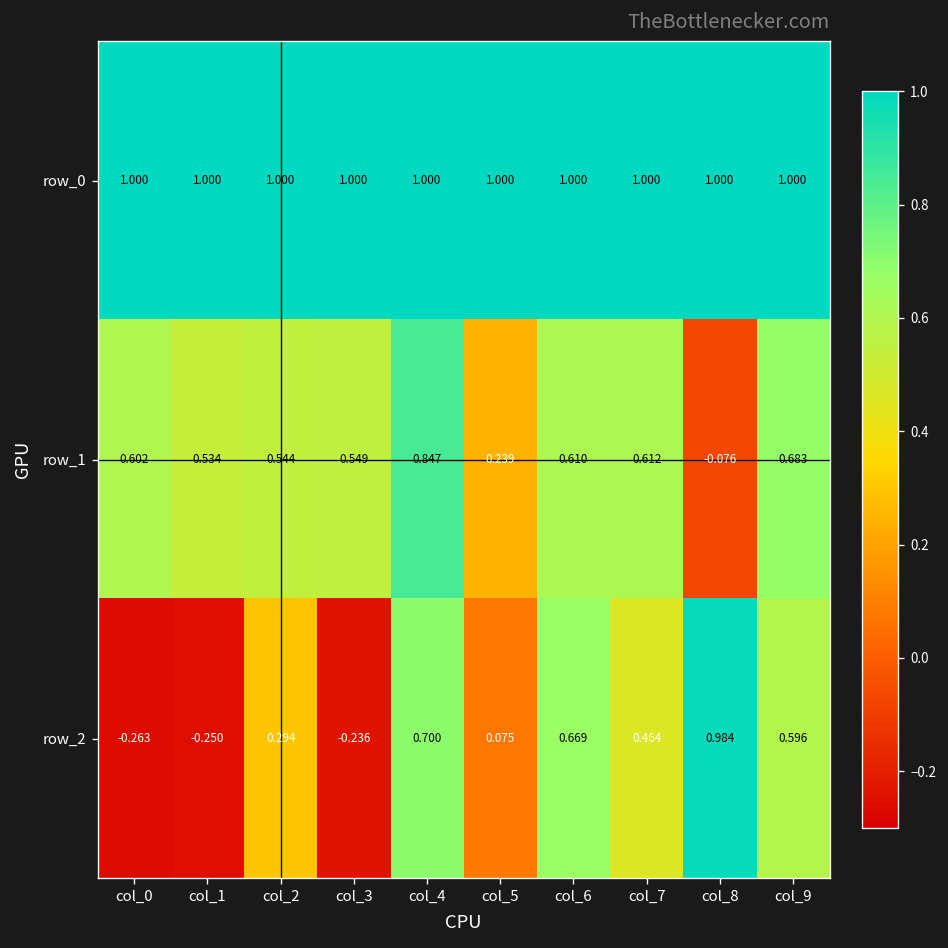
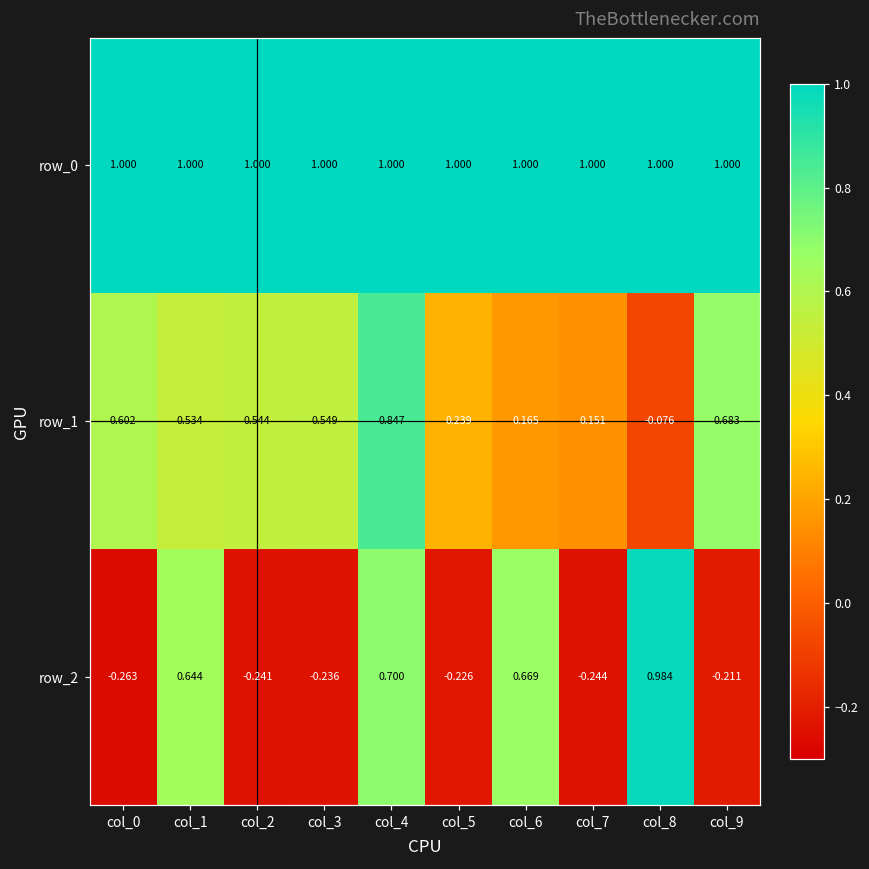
row_1, col_6: 0.610 -> 0.165
row_1, col_7: 0.612 -> 0.151
row_2, col_1: -0.250 -> 0.644
row_2, col_2: 0.294 -> -0.241
row_2, col_5: 0.075 -> -0.226
row_2, col_7: 0.464 -> -0.244
row_2, col_9: 0.596 -> -0.211
